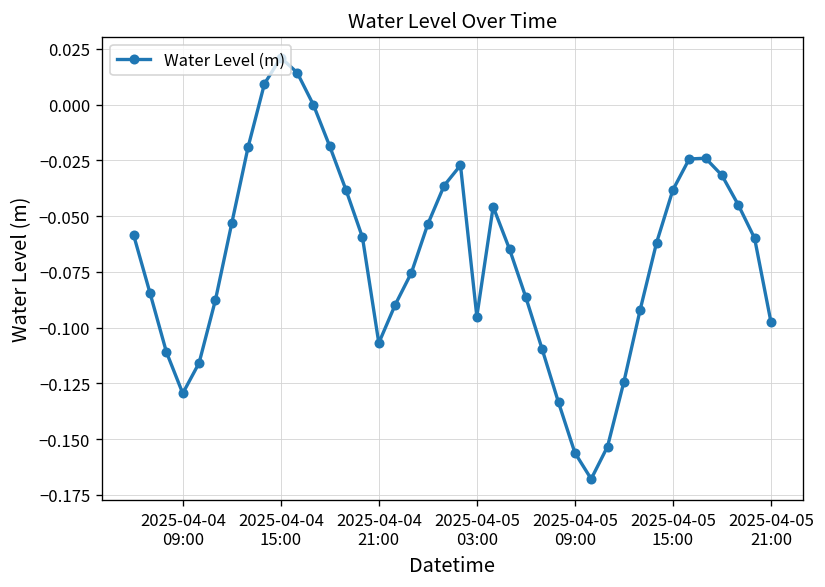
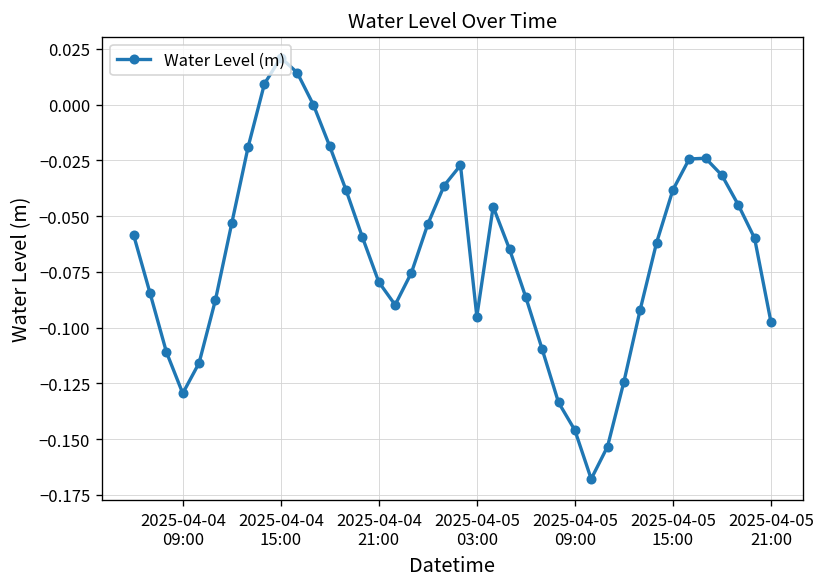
2025-04-04 21:00: -0.107 -> -0.080
2025-04-05 09:00: -0.156 -> -0.146
